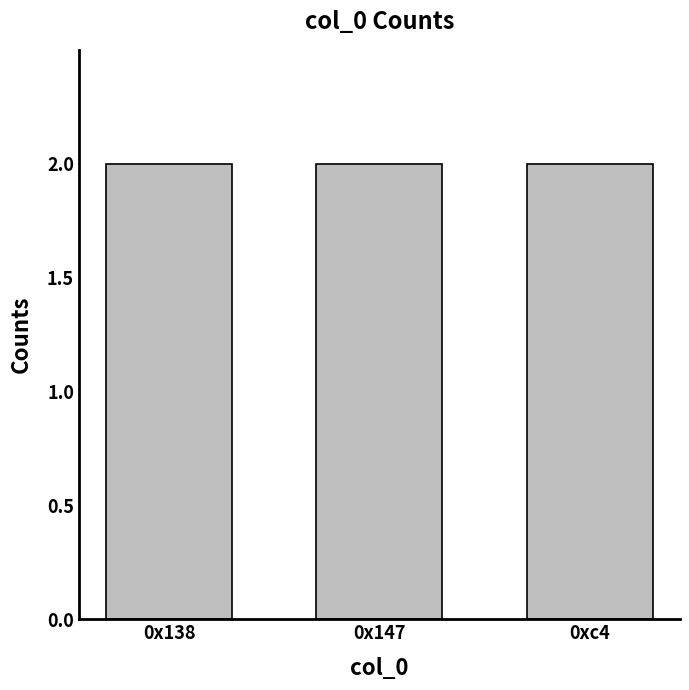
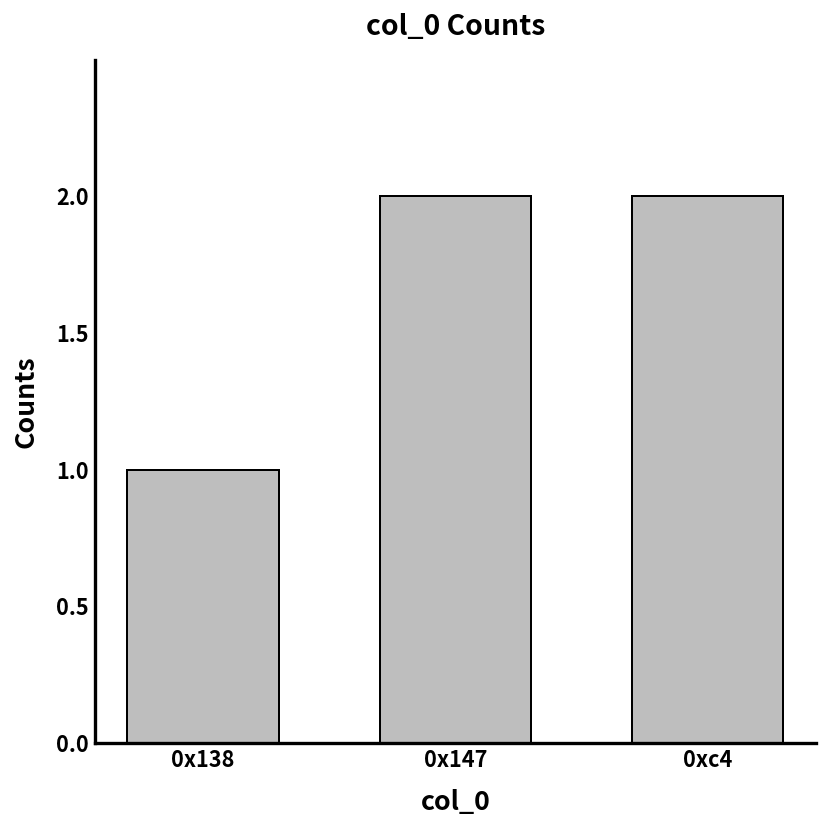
0x138: 2 -> 1
